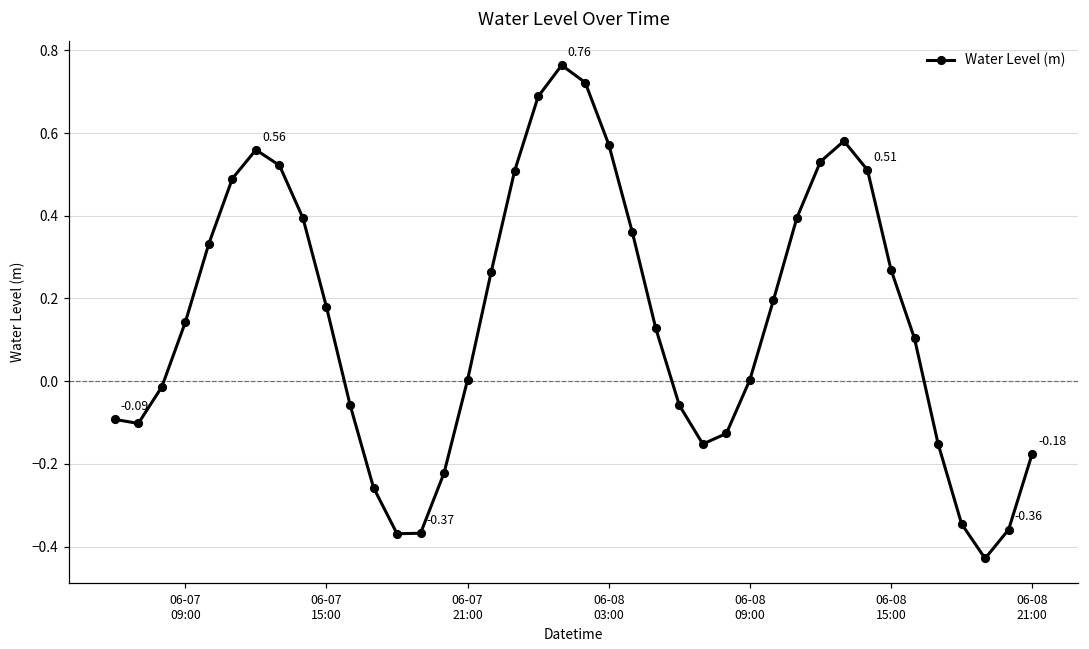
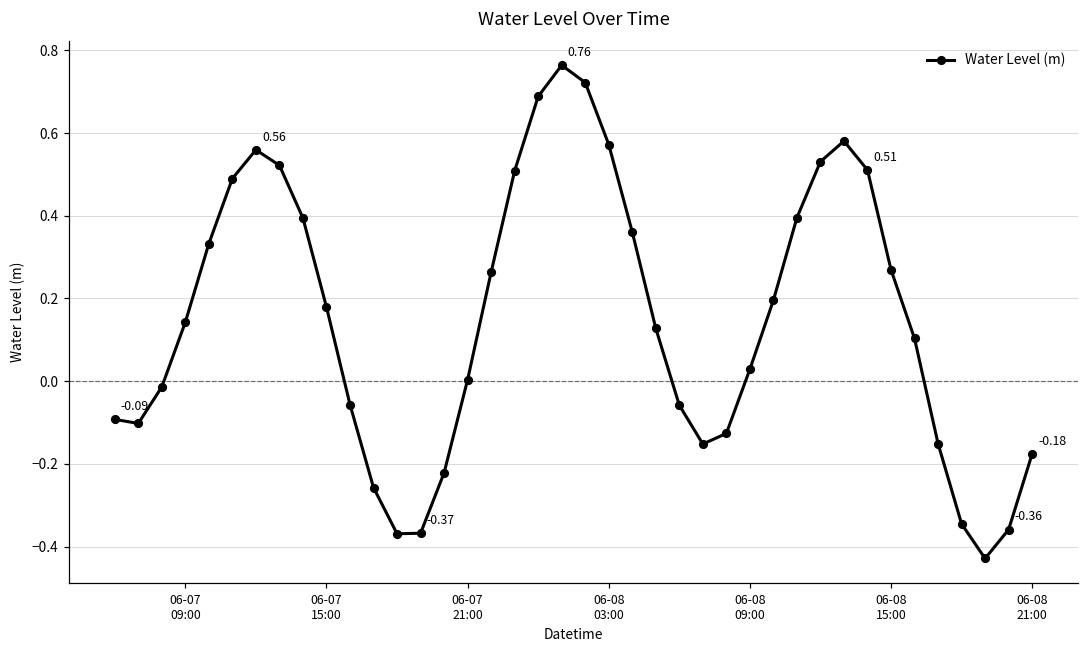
06-08 09:00: 0.00 -> 0.03
